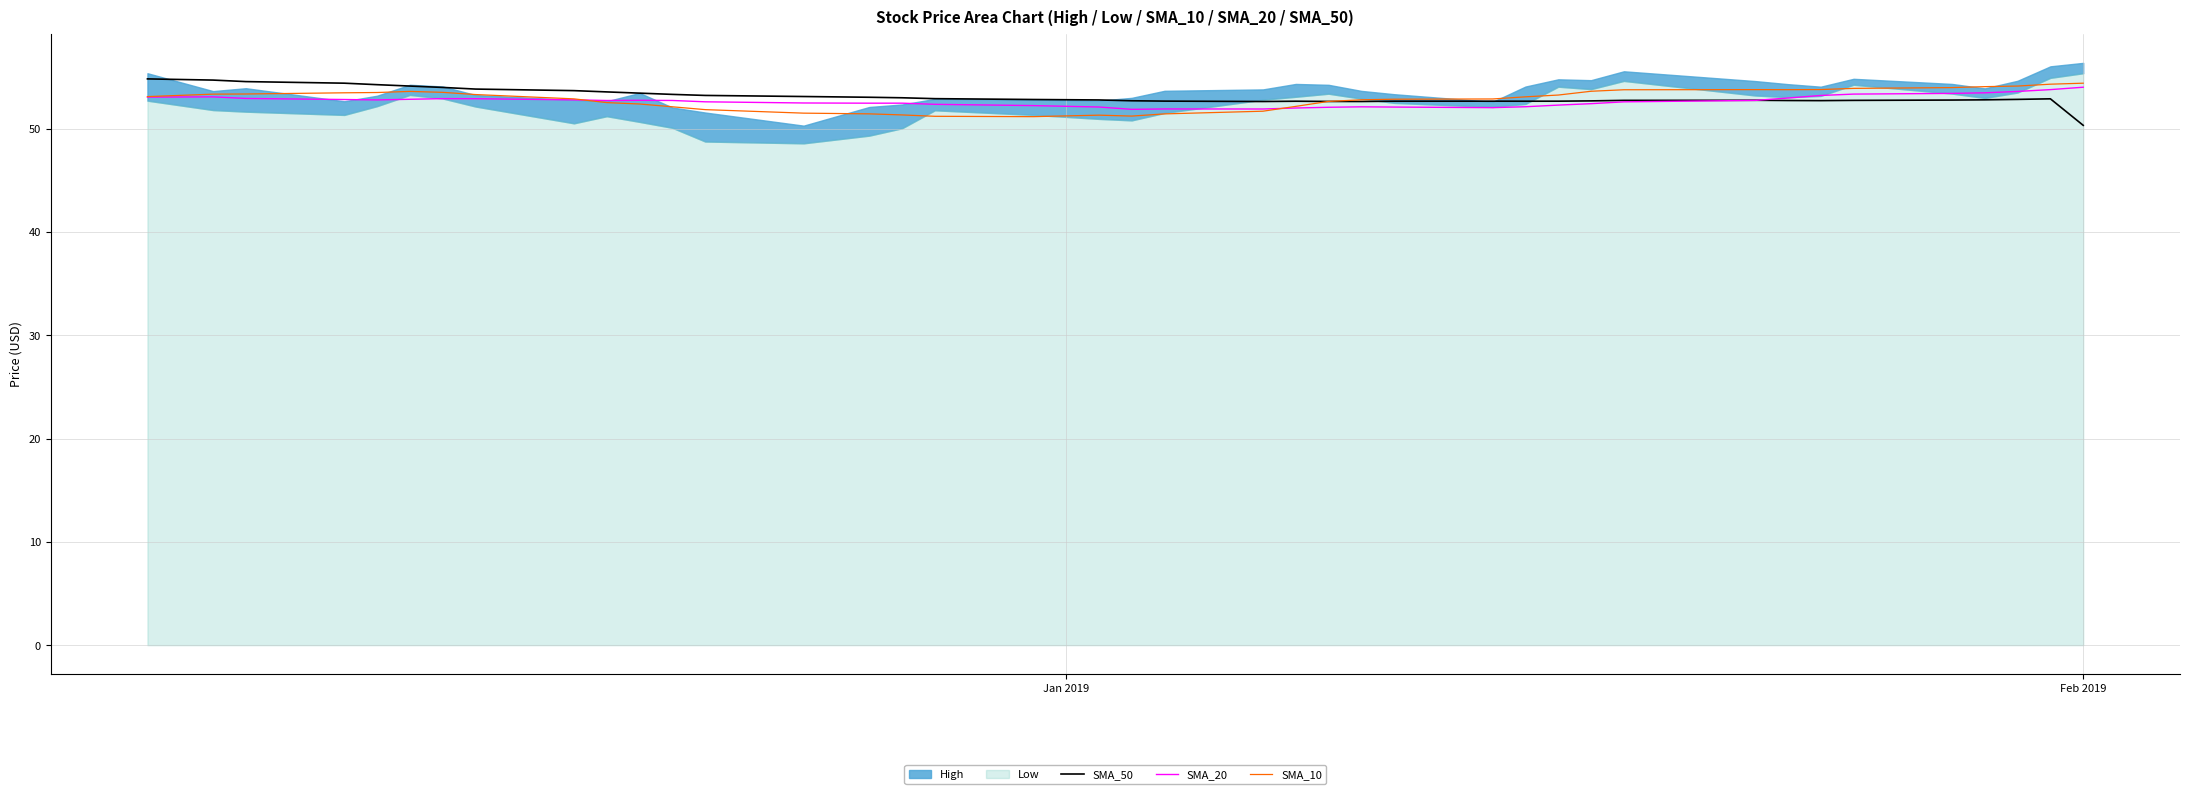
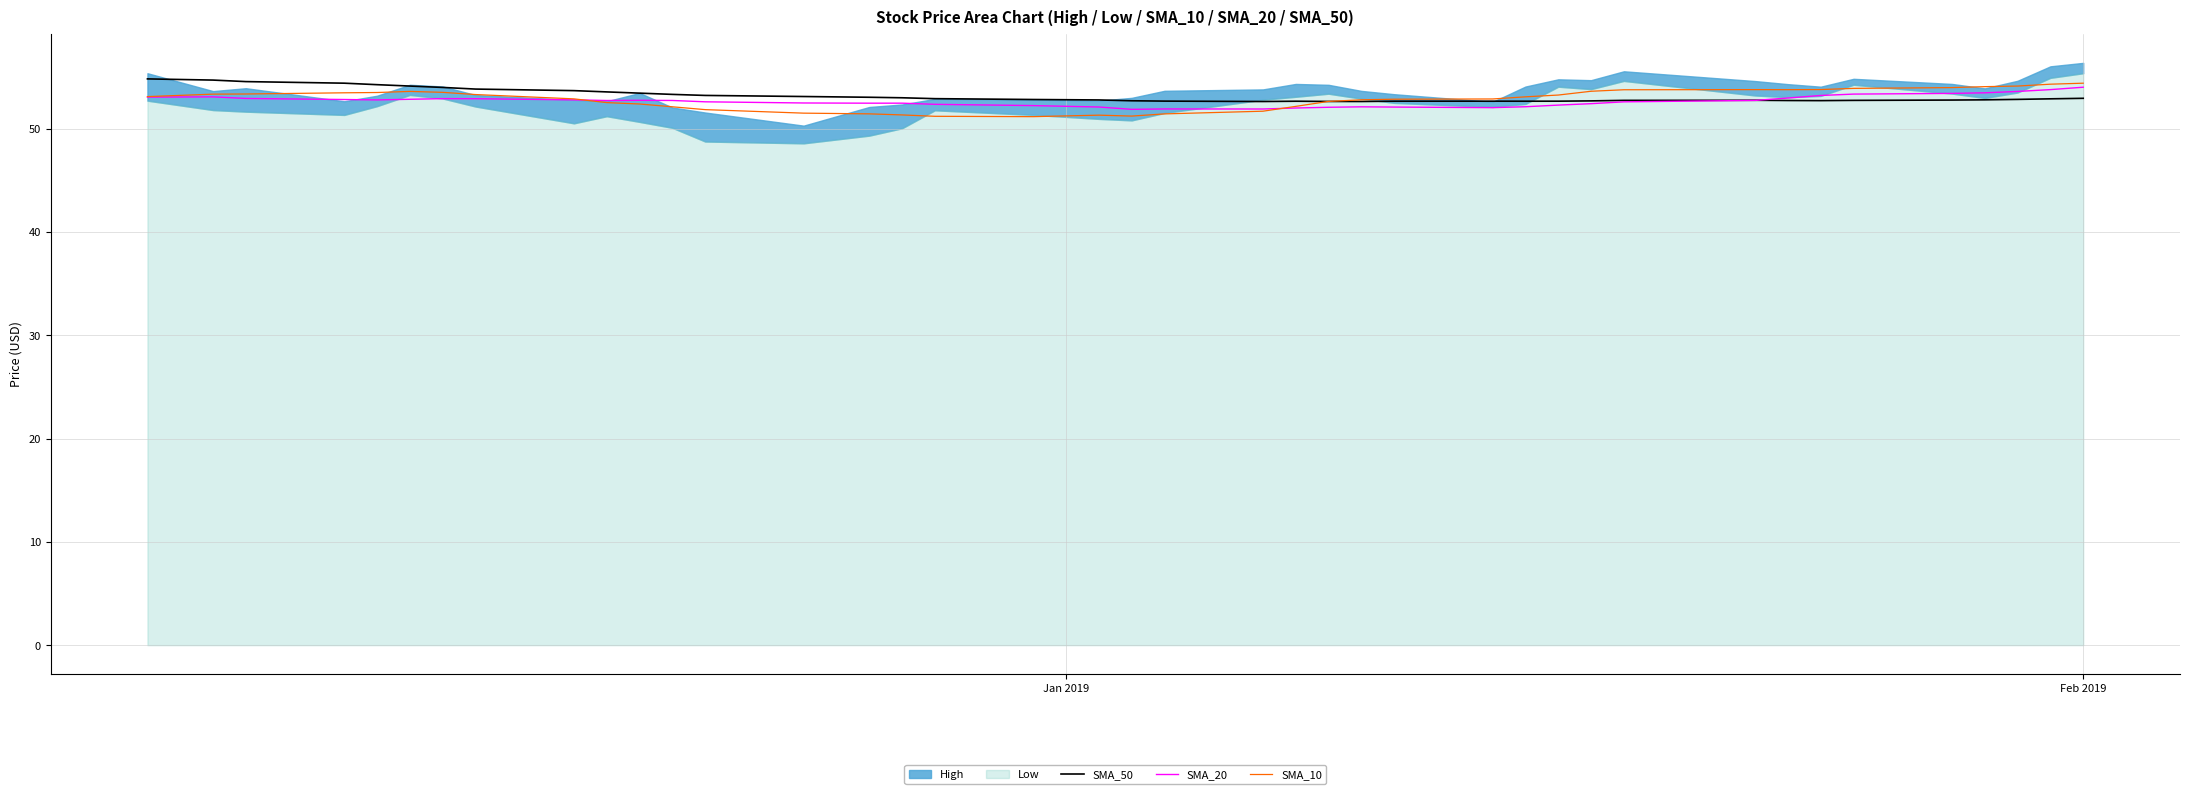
SMA_50, Feb 2019: 50.3 -> 53.0
